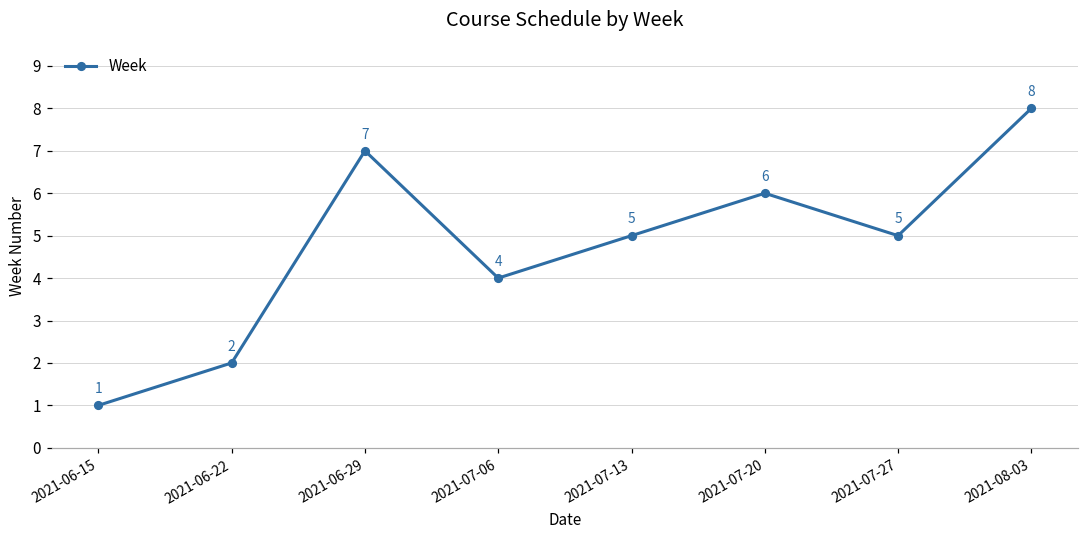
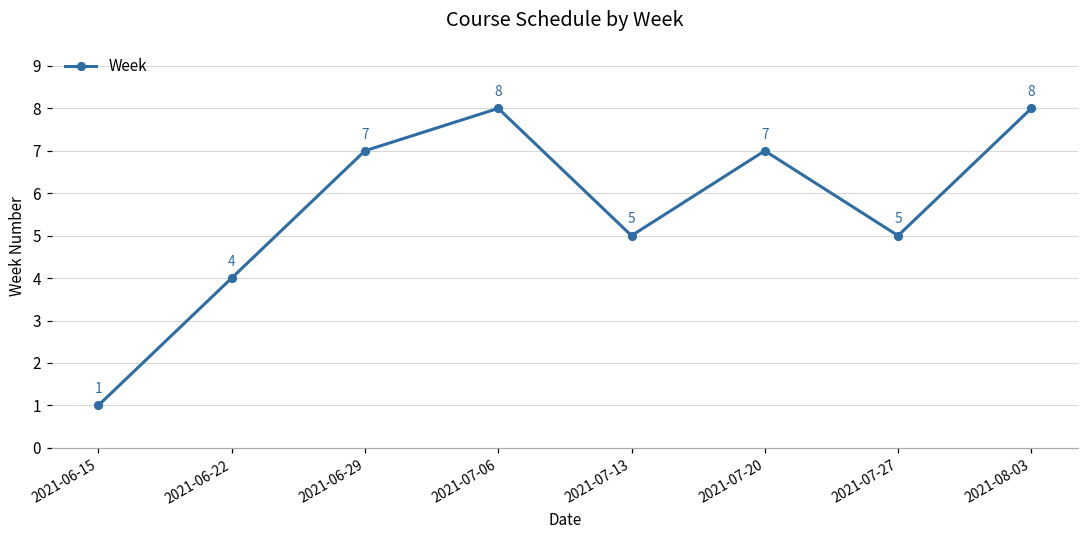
2021-06-22: 2 -> 4
2021-07-06: 4 -> 8
2021-07-20: 6 -> 7
